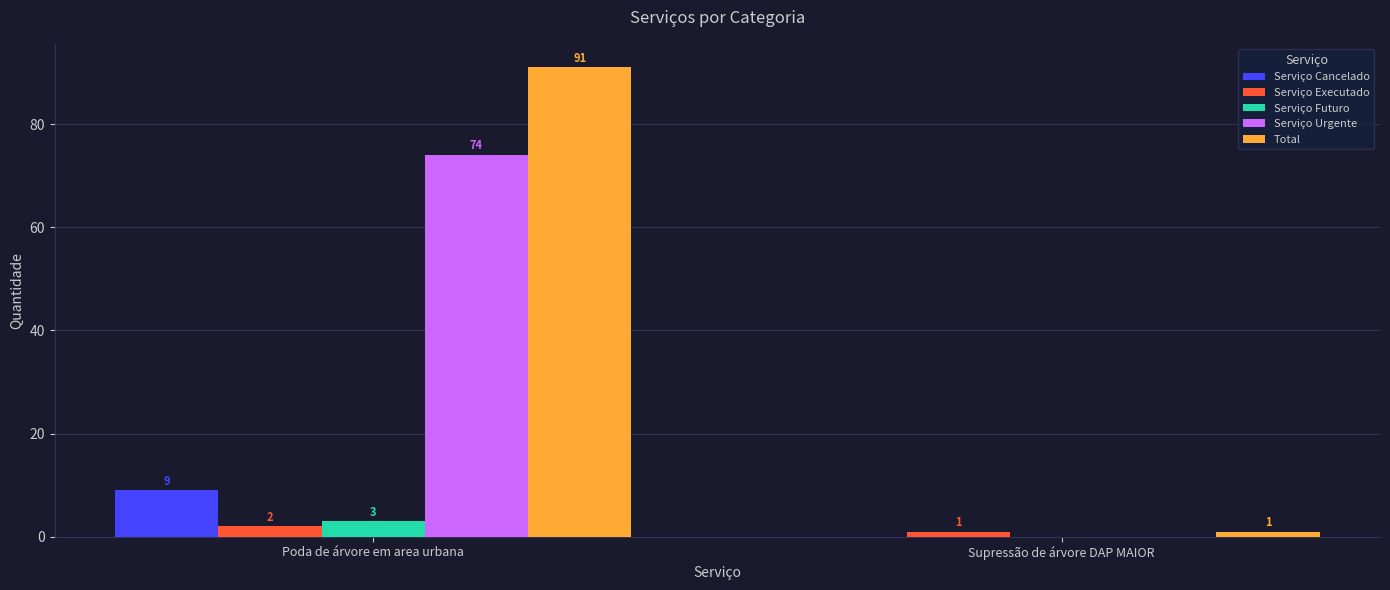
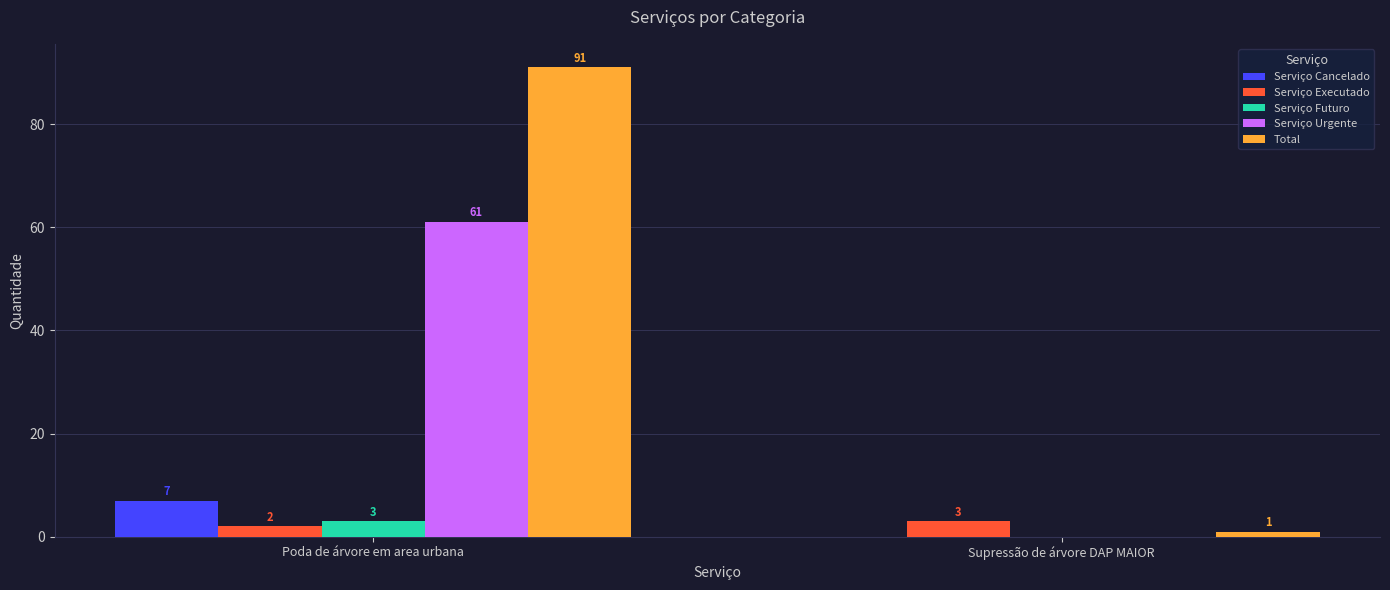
Serviço Cancelado, Poda de árvore em area urbana: 9 -> 7
Serviço Urgente, Poda de árvore em area urbana: 74 -> 61
Serviço Executado, Supressão de árvore DAP MAIOR: 1 -> 3
